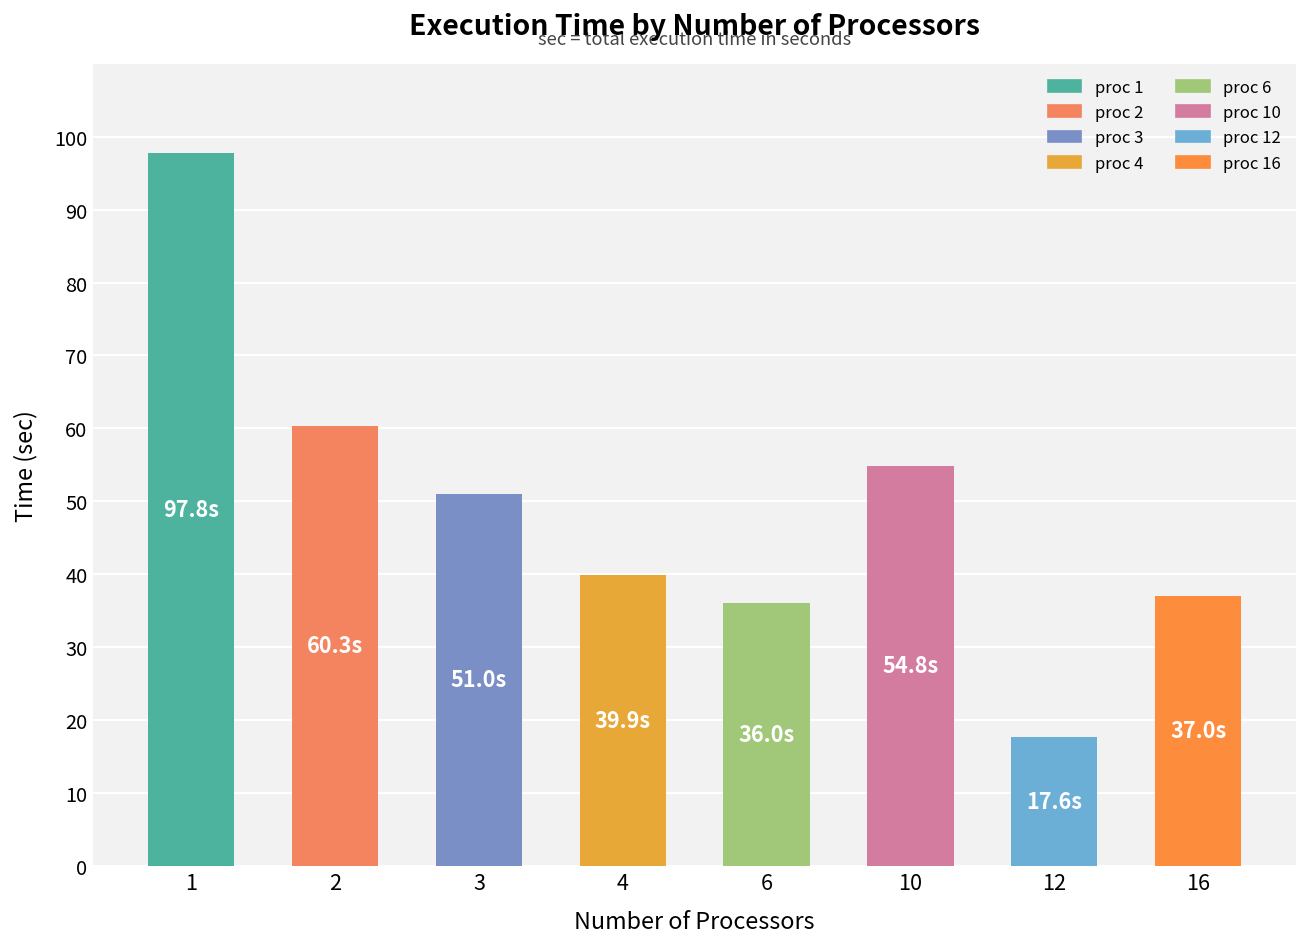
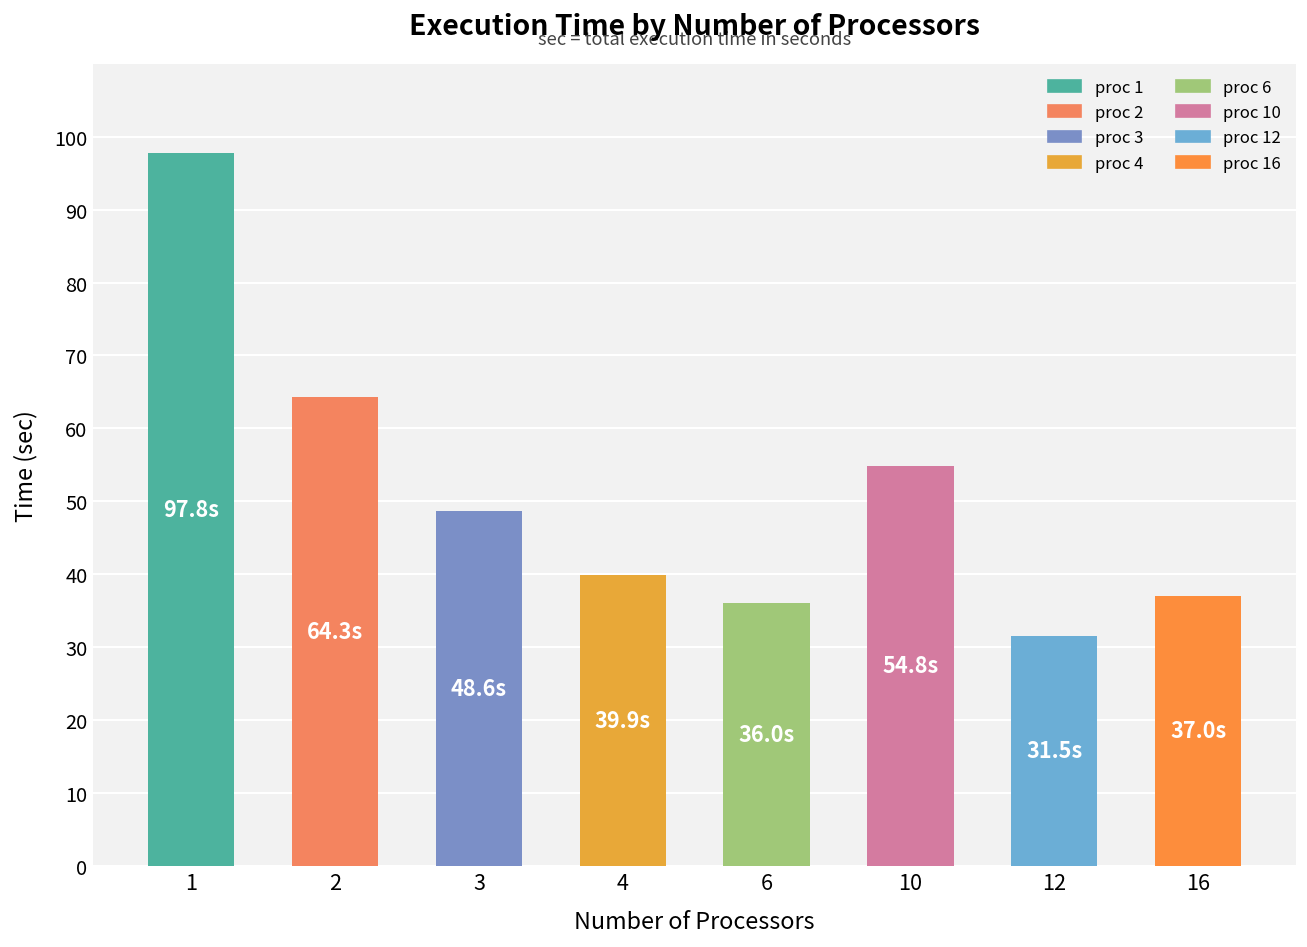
2: 60.3s -> 64.3s
3: 51.0s -> 48.6s
12: 17.6s -> 31.5s
